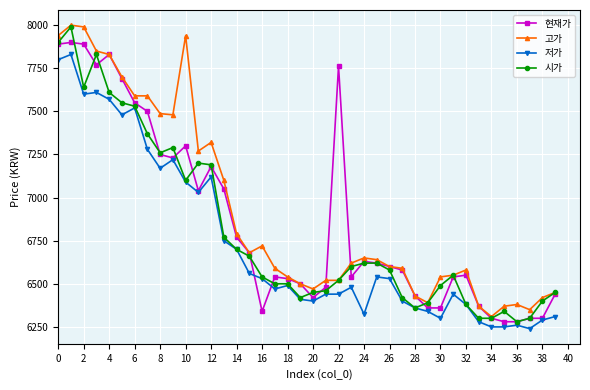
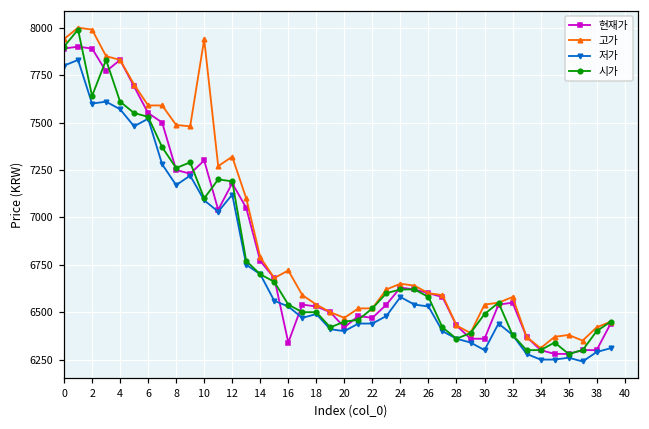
현재가, 22: 7760 -> 6470
저가, 24: 6320 -> 6580
